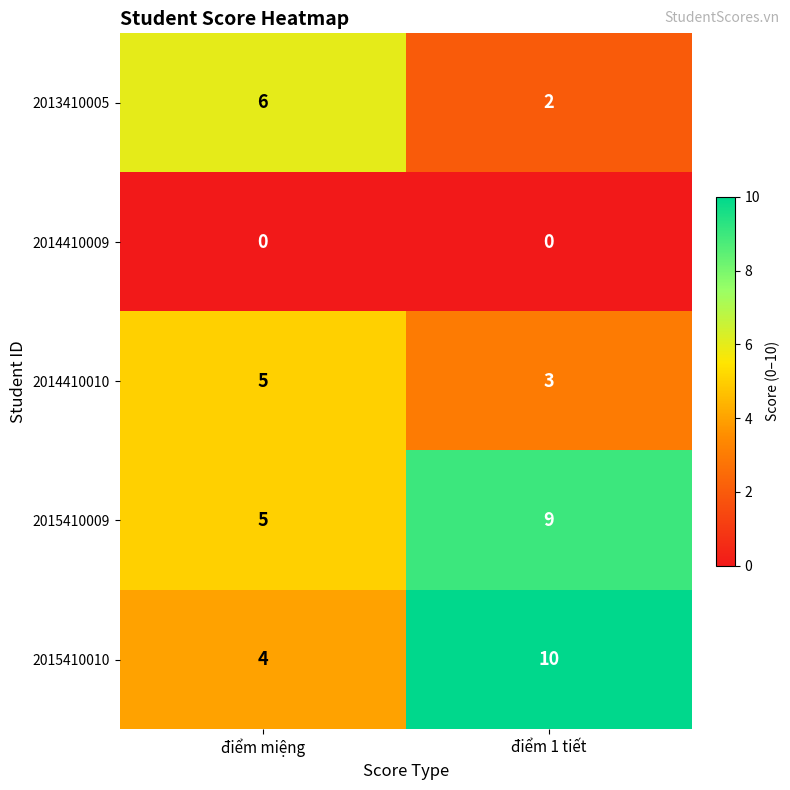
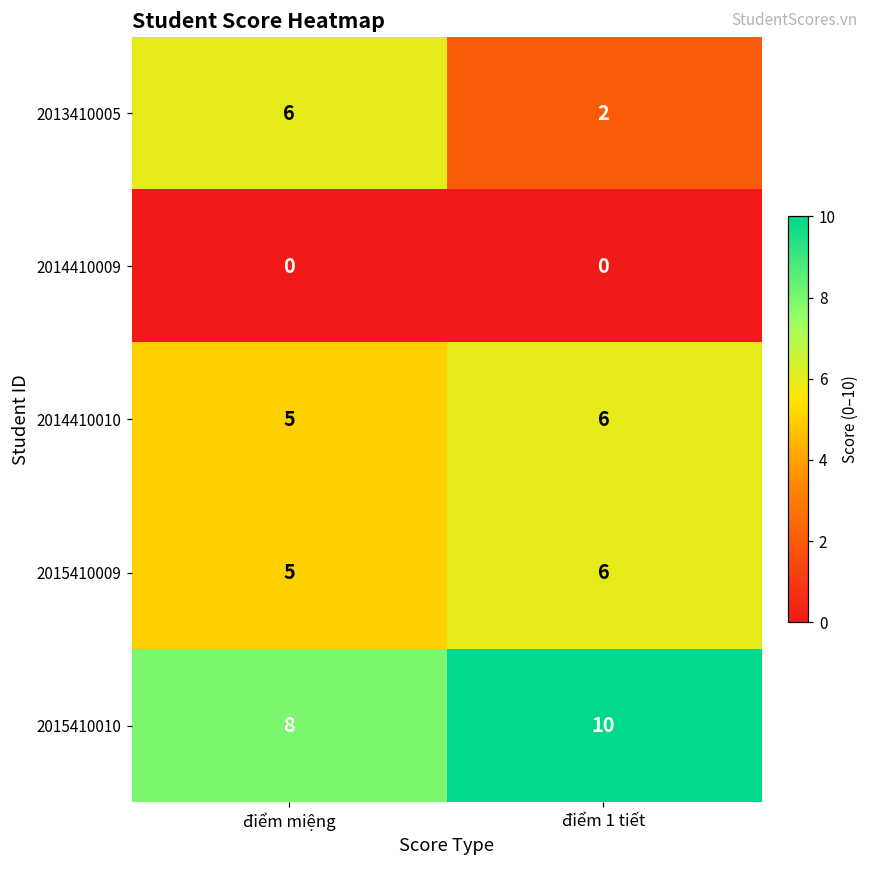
2014410010, điểm 1 tiết: 3 -> 6
2015410009, điểm 1 tiết: 9 -> 6
2015410010, điểm miệng: 4 -> 8
